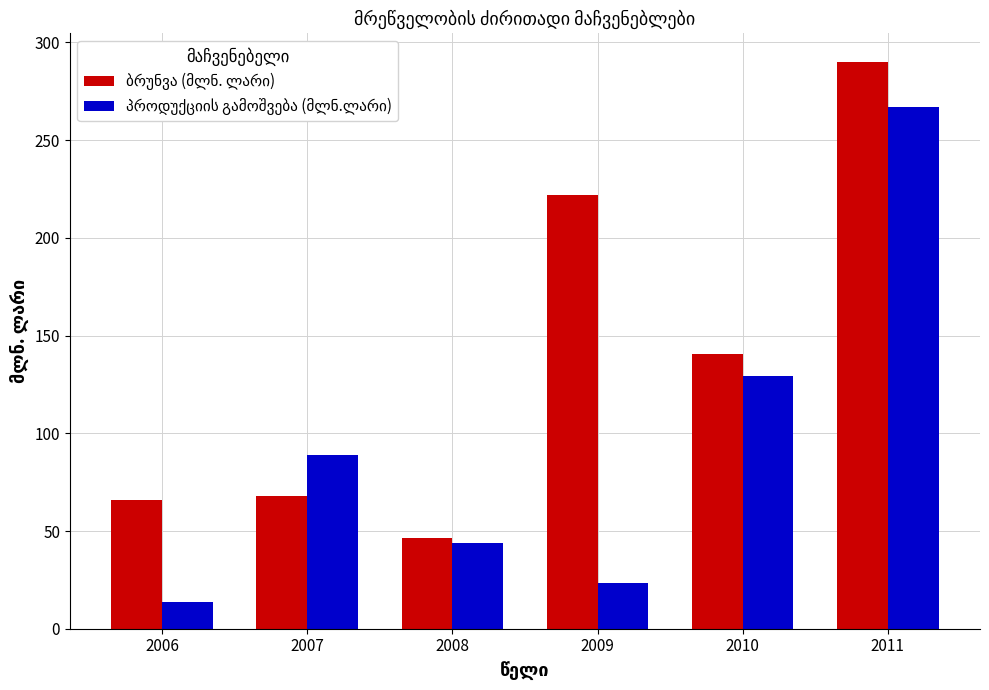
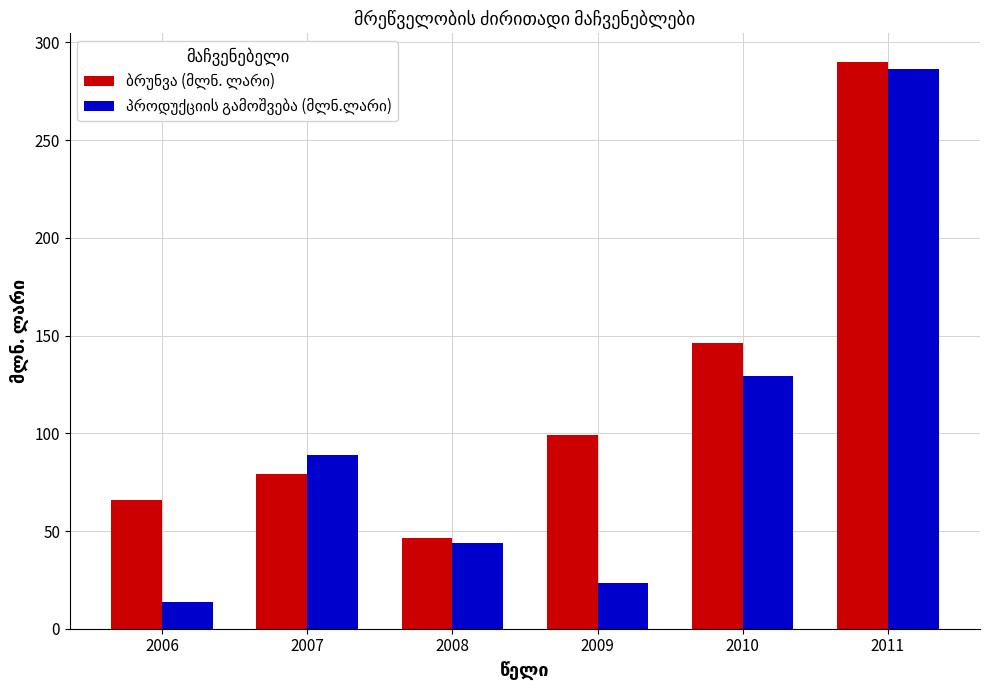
ბრუნვა (მლნ. ლარი), 2007: 68 -> 79
ბრუნვა (მლნ. ლარი), 2009: 222 -> 99
ბრუნვა (მლნ. ლარი), 2010: 141 -> 146
პროდუქციის გამოშვება (მლნ.ლარი), 2011: 267 -> 286
